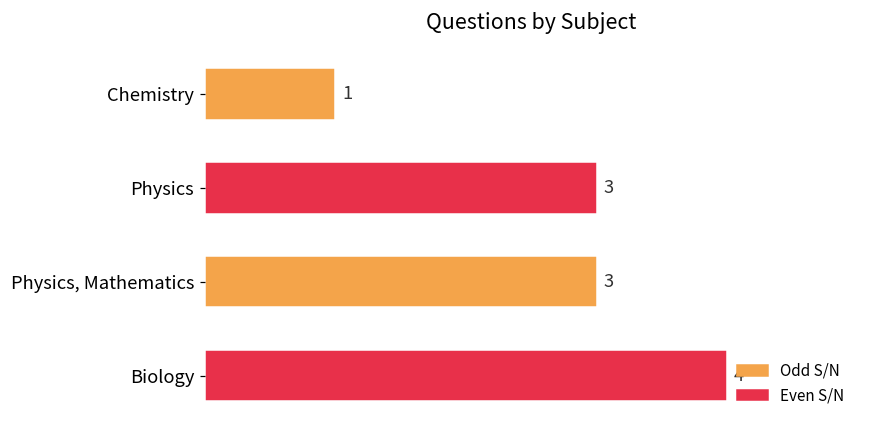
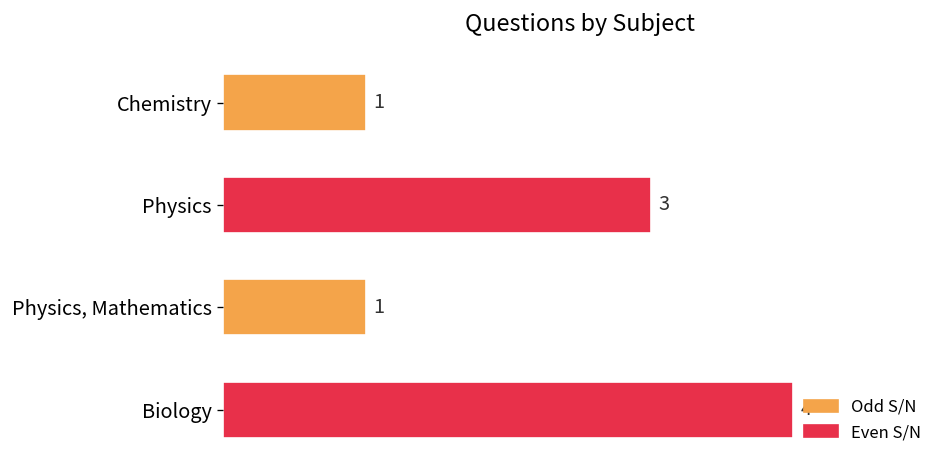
Physics, Mathematics: 3 -> 1
